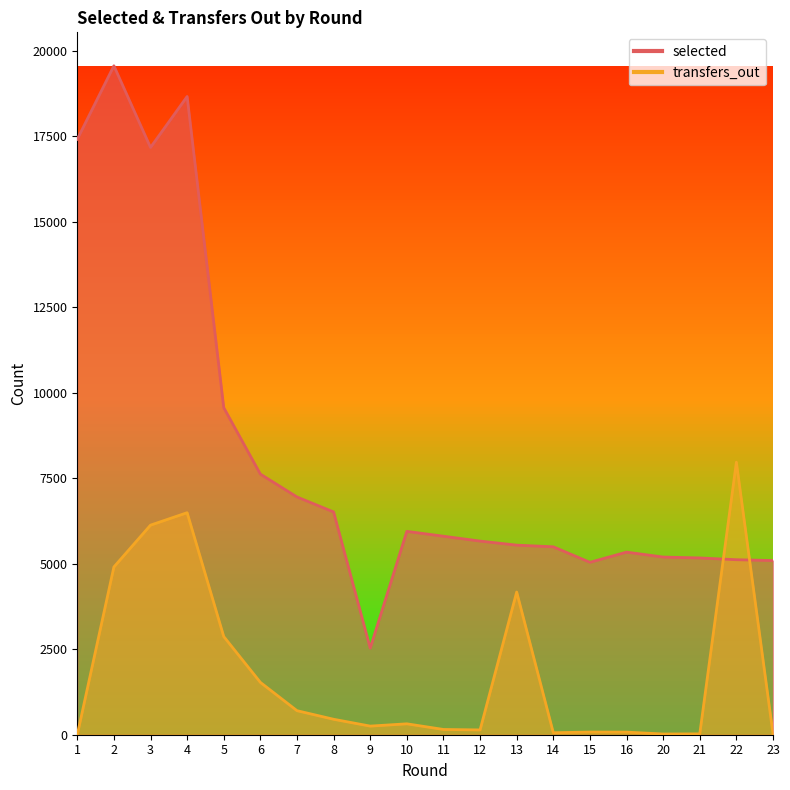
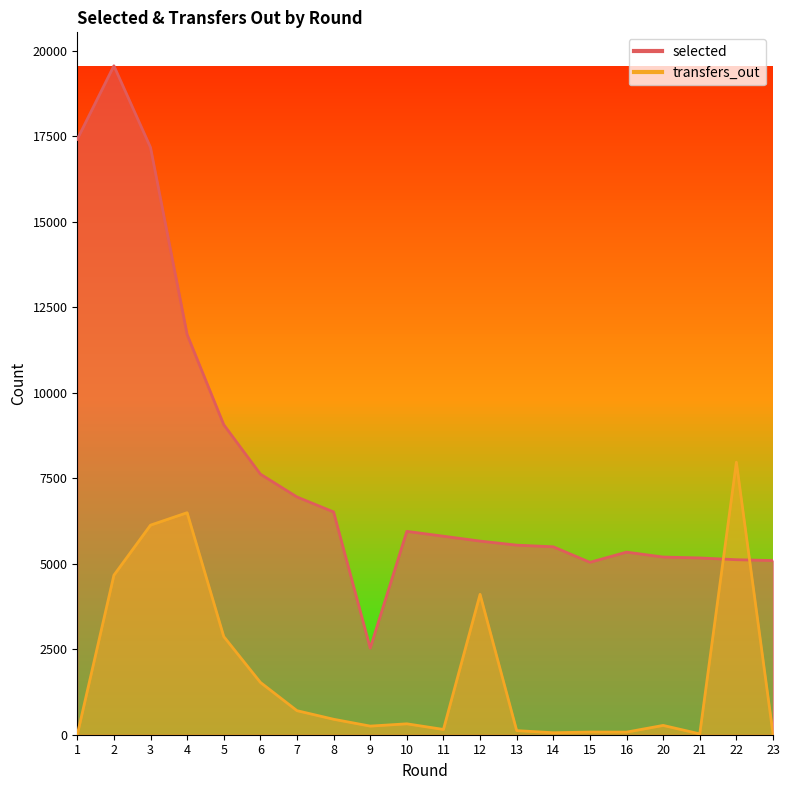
transfers_out, 2: 4900 -> 4700
selected, 4: 18700 -> 11700
selected, 5: 9600 -> 9100
transfers_out, 12: 100 -> 4100
transfers_out, 13: 4200 -> 100
transfers_out, 20: 0 -> 300
